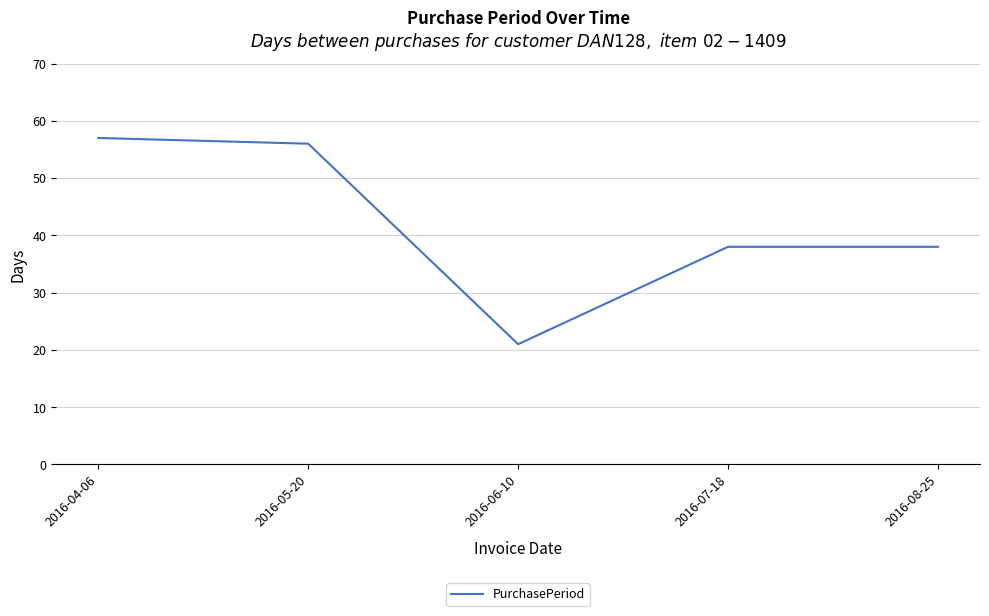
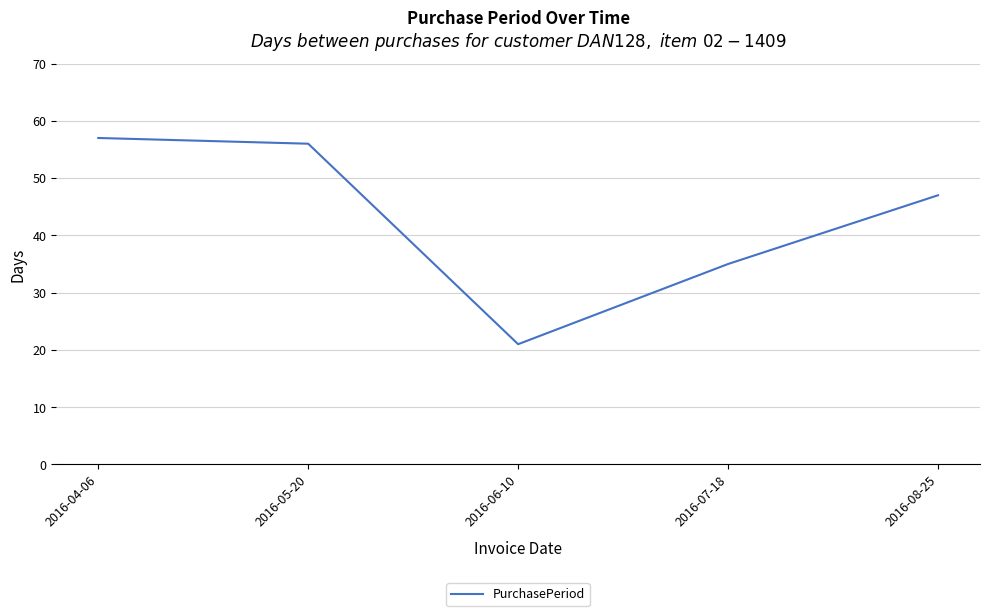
2016-07-18: 38 -> 35
2016-08-25: 38 -> 47
